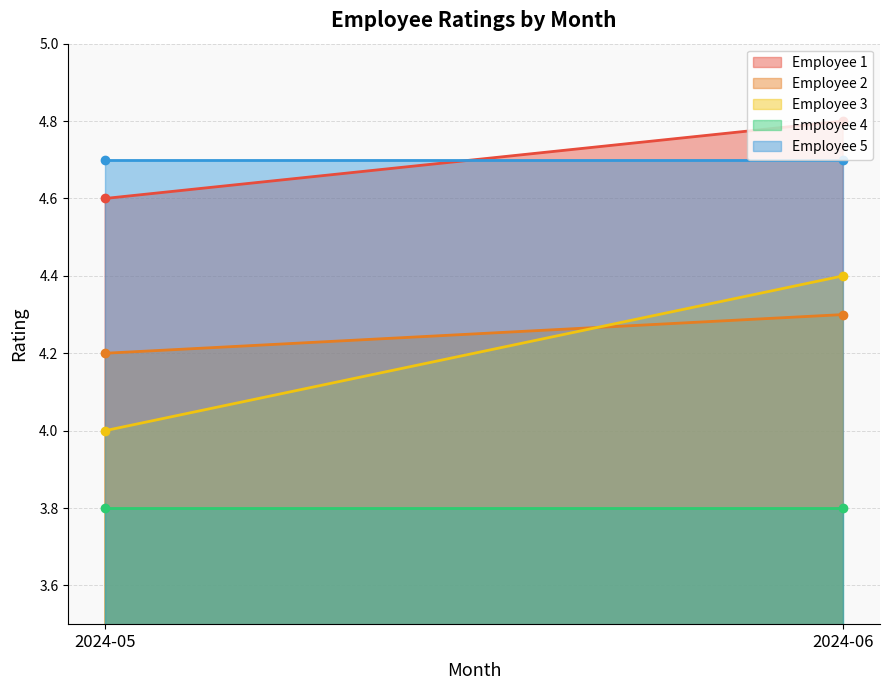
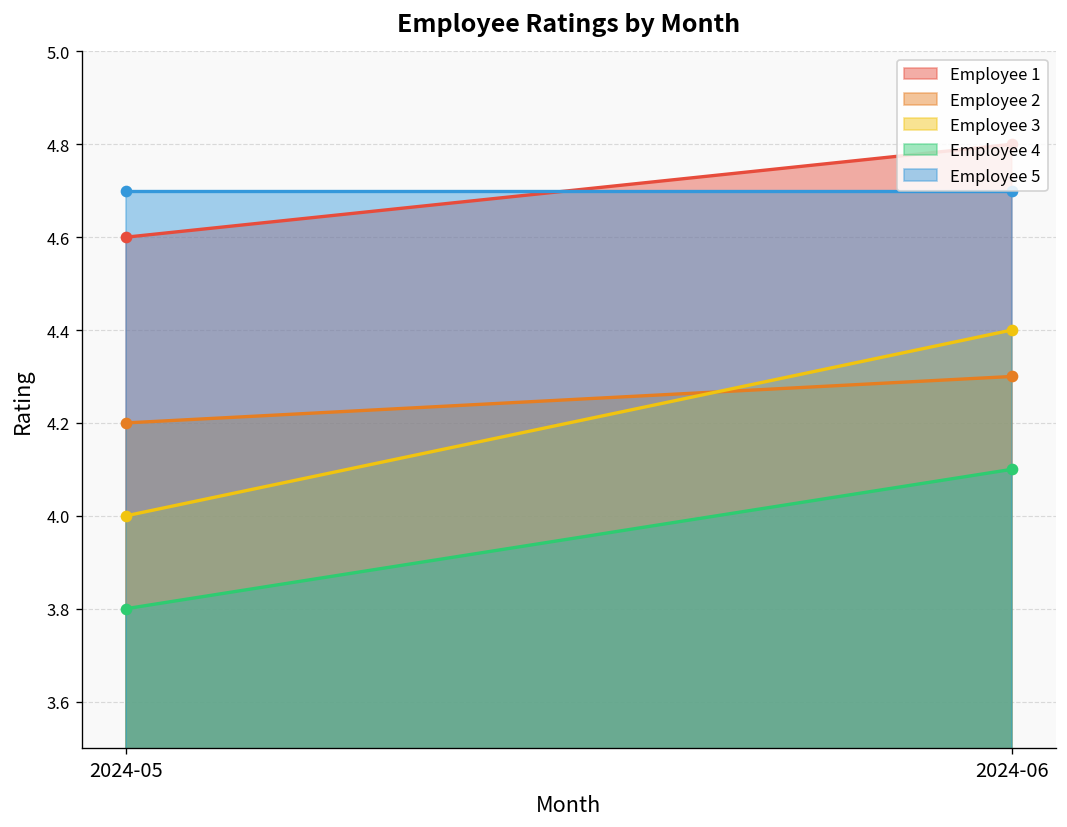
Employee 4, 2024-06: 3.8 -> 4.1
